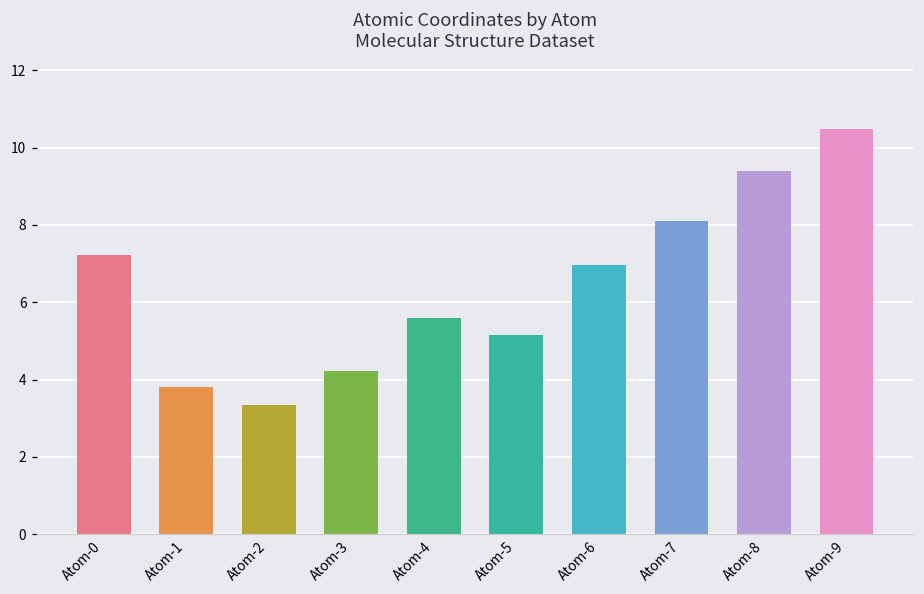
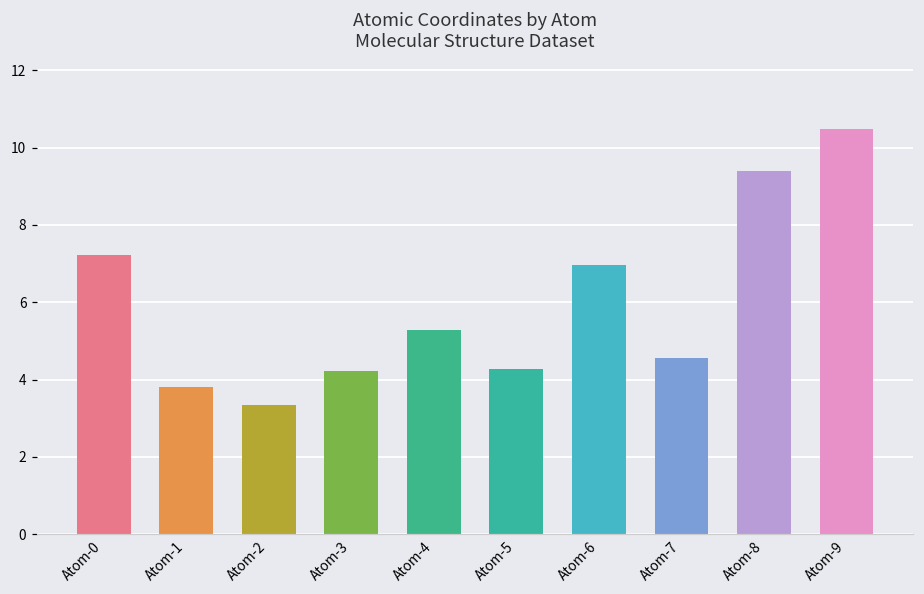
Atom-4: 5.6 -> 5.3
Atom-5: 5.2 -> 4.3
Atom-7: 8.1 -> 4.6
